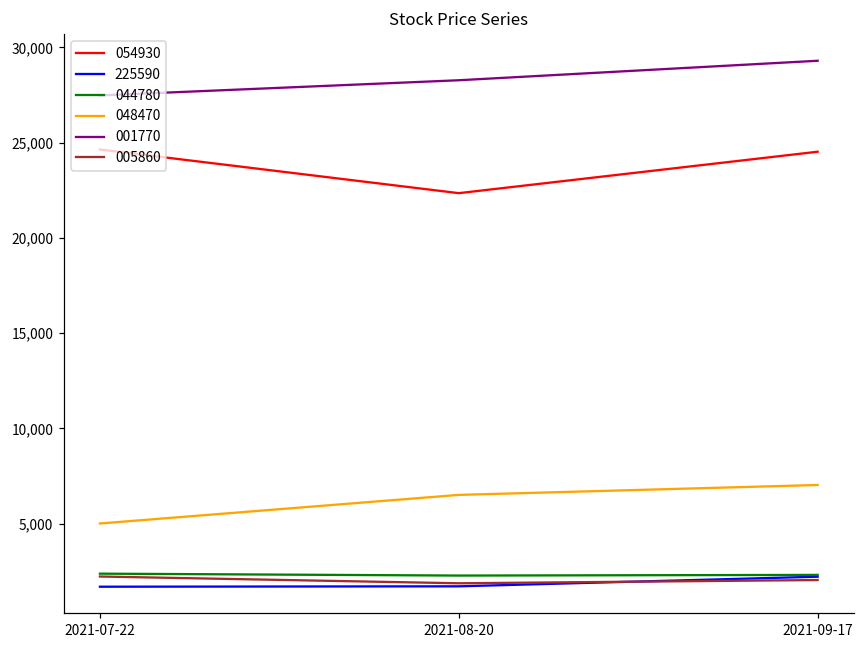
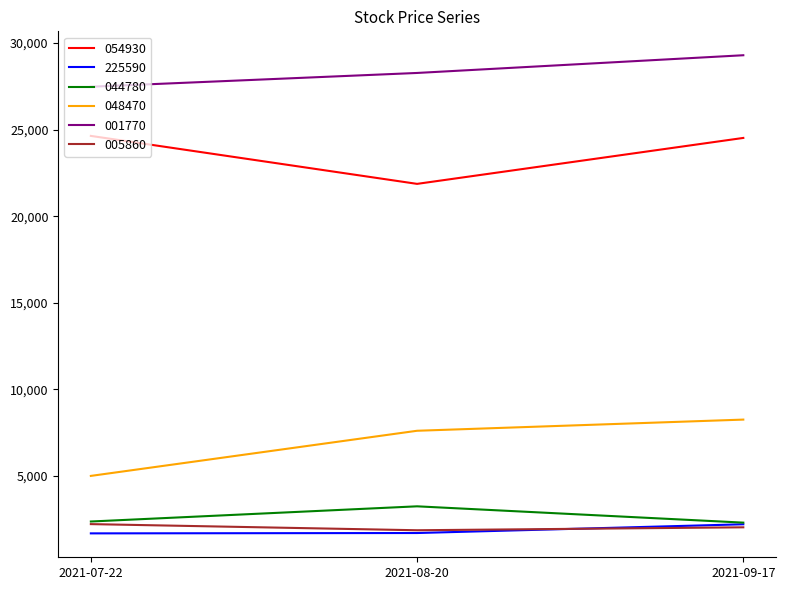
054930, 2021-08-20: 22,400 -> 21,900
044780, 2021-08-20: 2,300 -> 3,300
048470, 2021-08-20: 6,500 -> 7,600
048470, 2021-09-17: 7,000 -> 8,300
